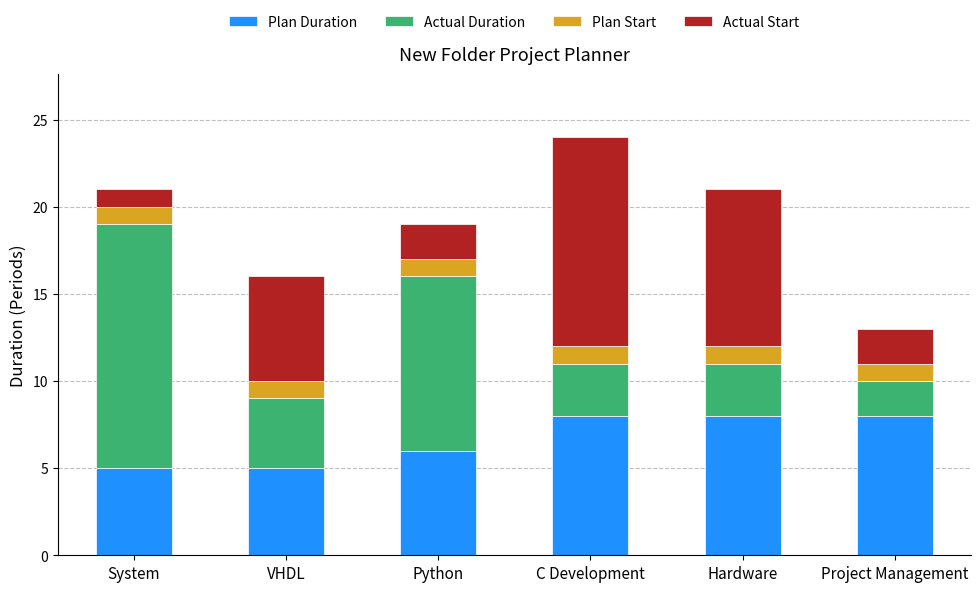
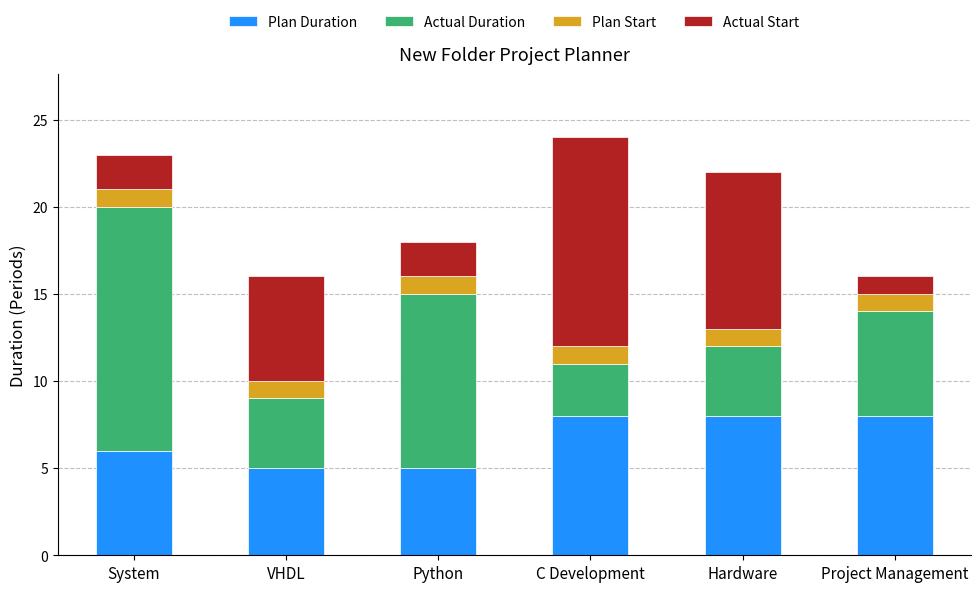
Plan Duration, System: 5 -> 6
Actual Start, System: 1 -> 2
Plan Duration, Python: 6 -> 5
Actual Duration, Hardware: 3 -> 4
Actual Duration, Project Management: 2 -> 6
Actual Start, Project Management: 2 -> 1
